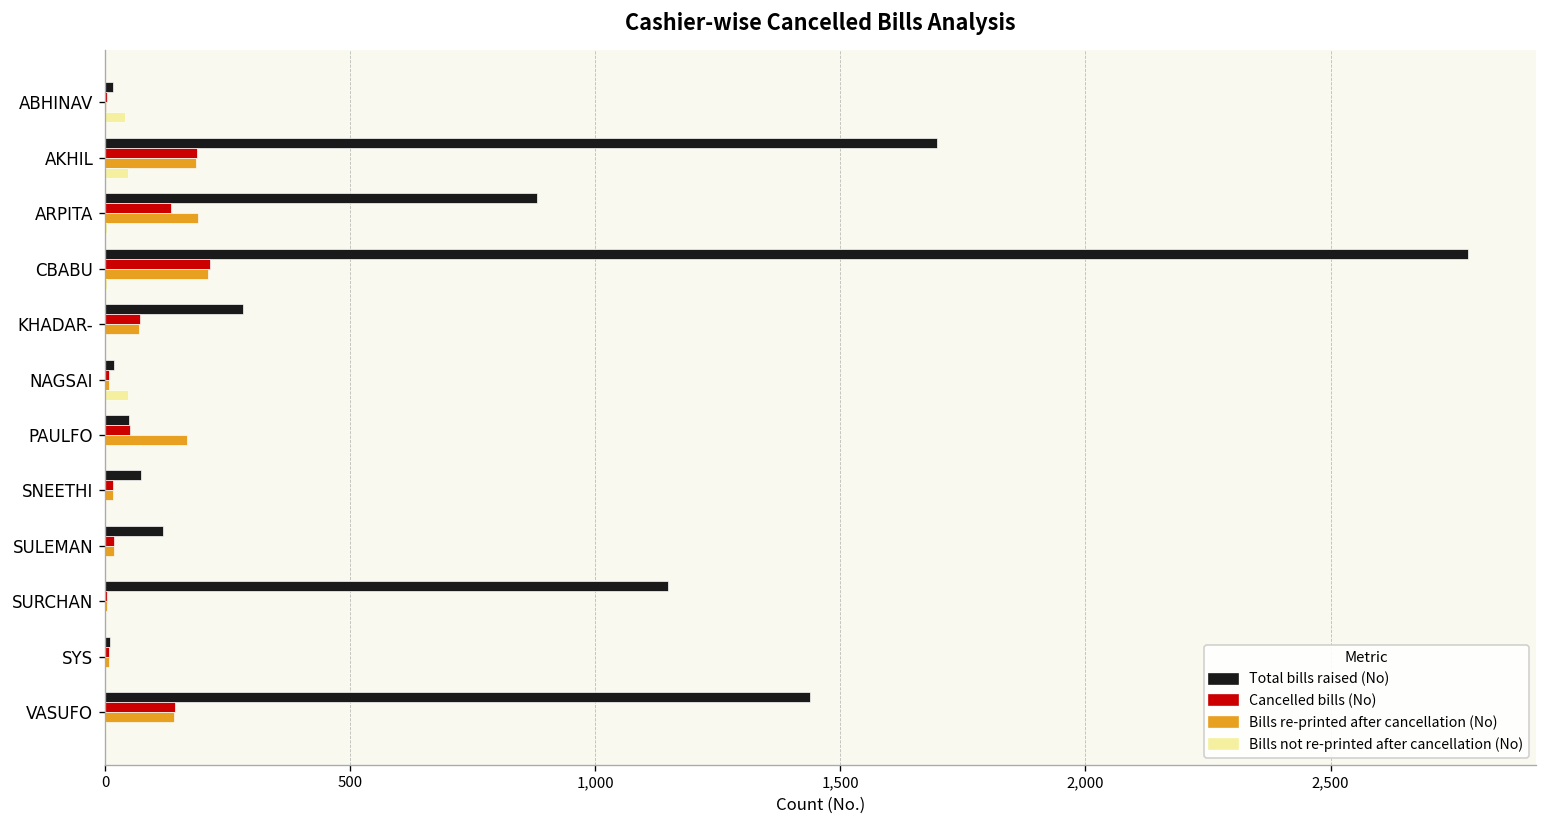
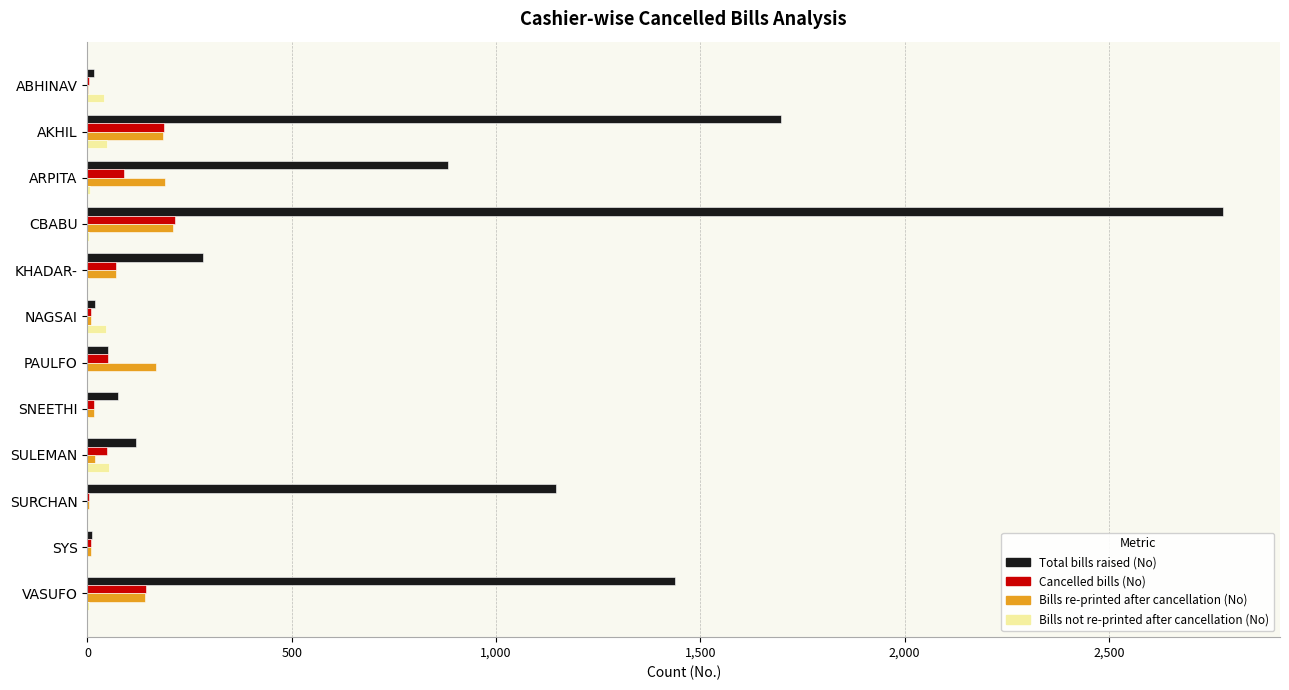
Cancelled bills (No), ARPITA: 130 -> 90
Cancelled bills (No), SULEMAN: 20 -> 50
Bills not re-printed after cancellation (No), SULEMAN: 0 -> 50
